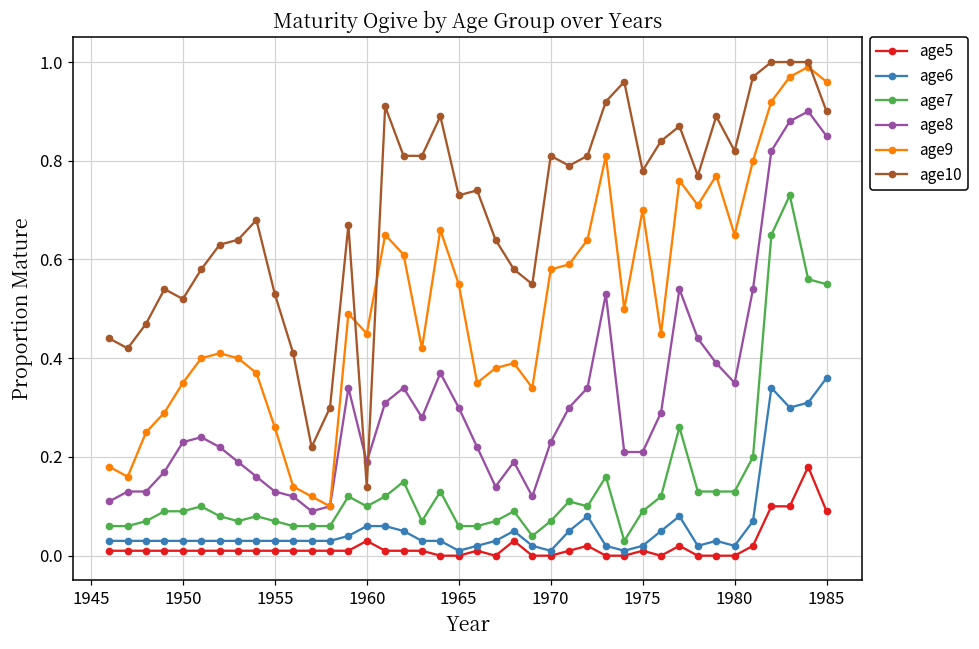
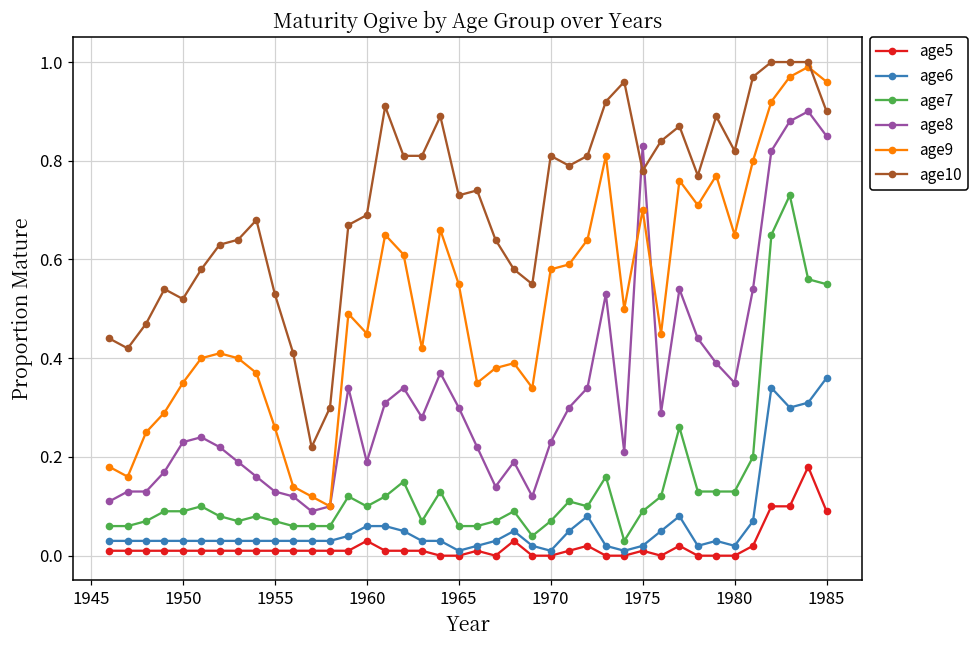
age10, 1960: 0.14 -> 0.69
age8, 1975: 0.21 -> 0.83
